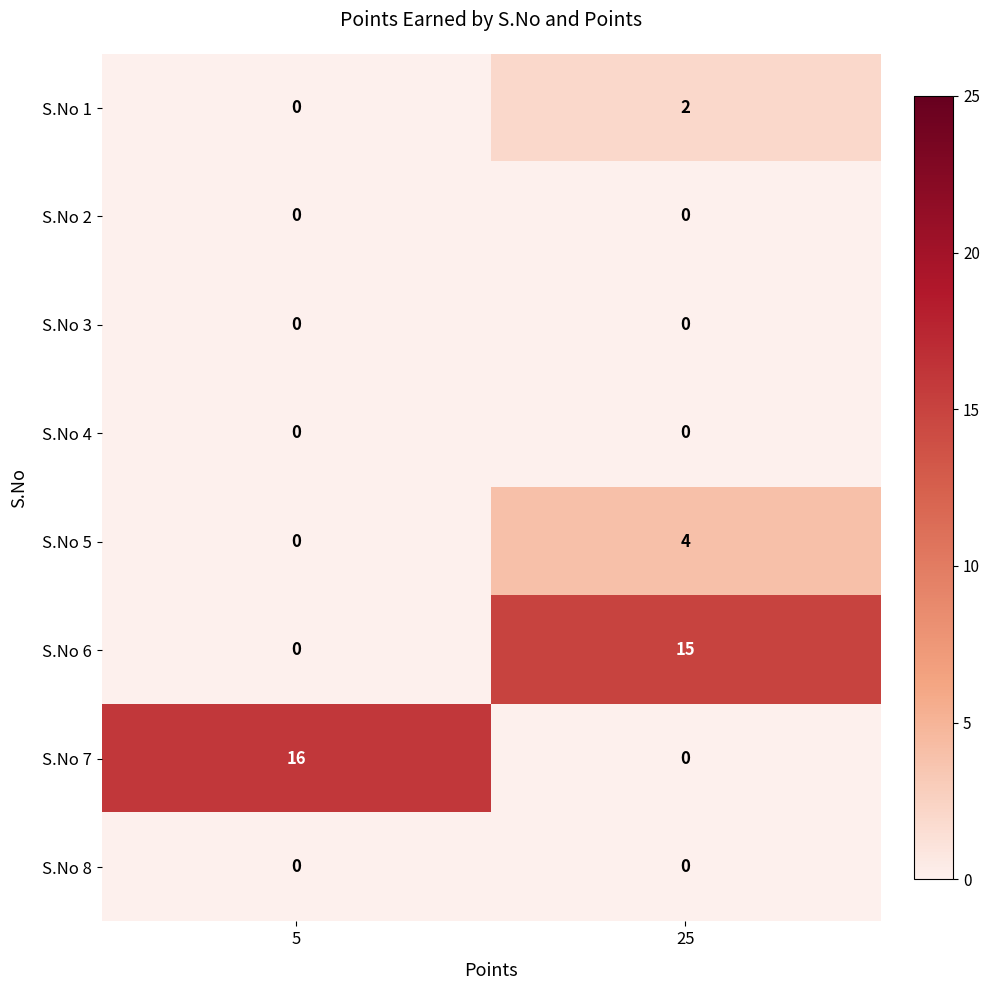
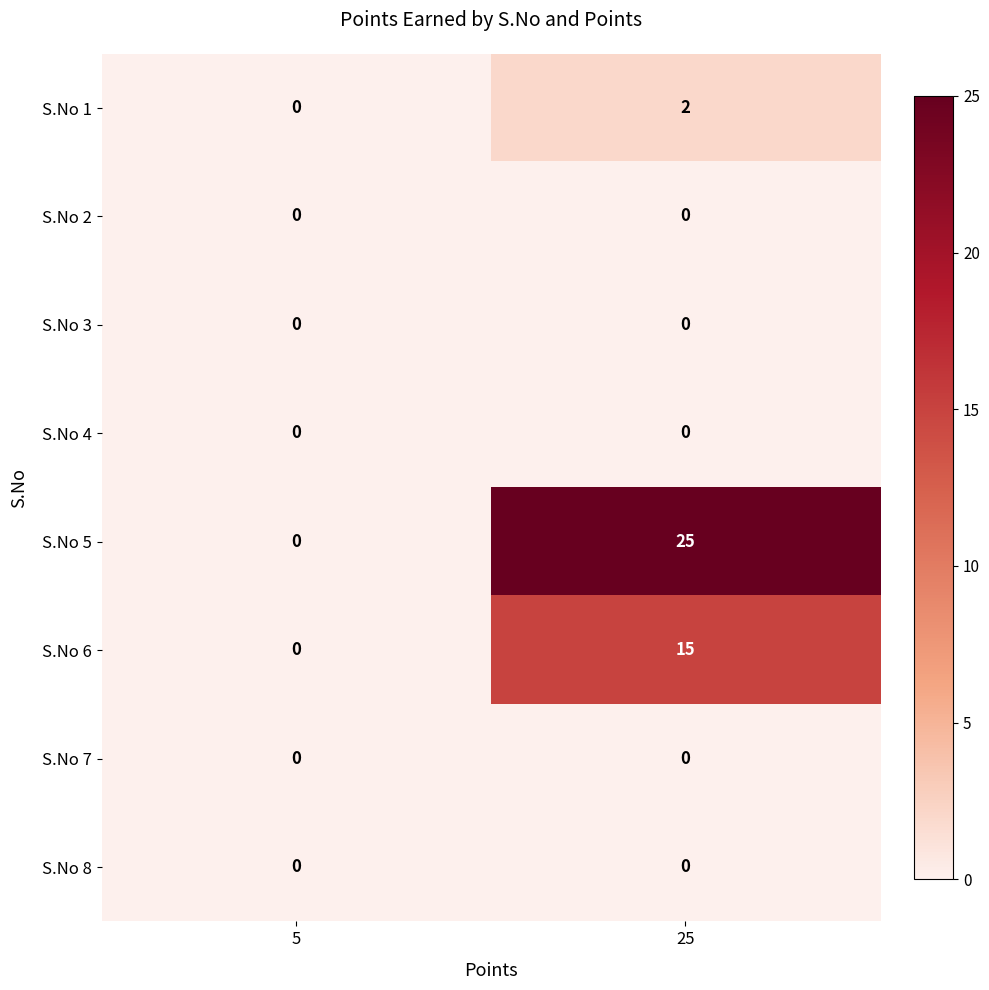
S.No 5, 25: 4 -> 25
S.No 7, 5: 16 -> 0
